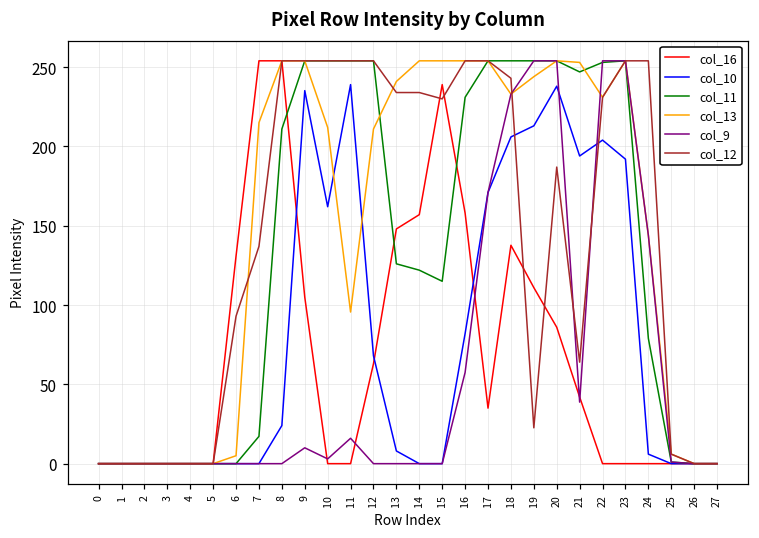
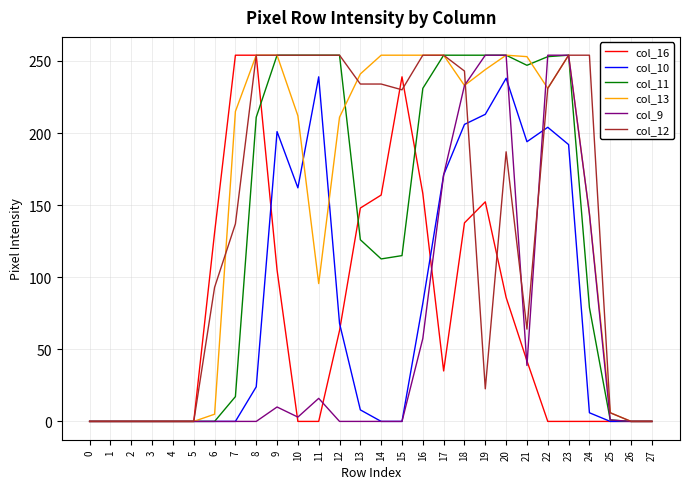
col_10, 9: 235 -> 201
col_11, 14: 122 -> 113
col_16, 19: 111 -> 152
